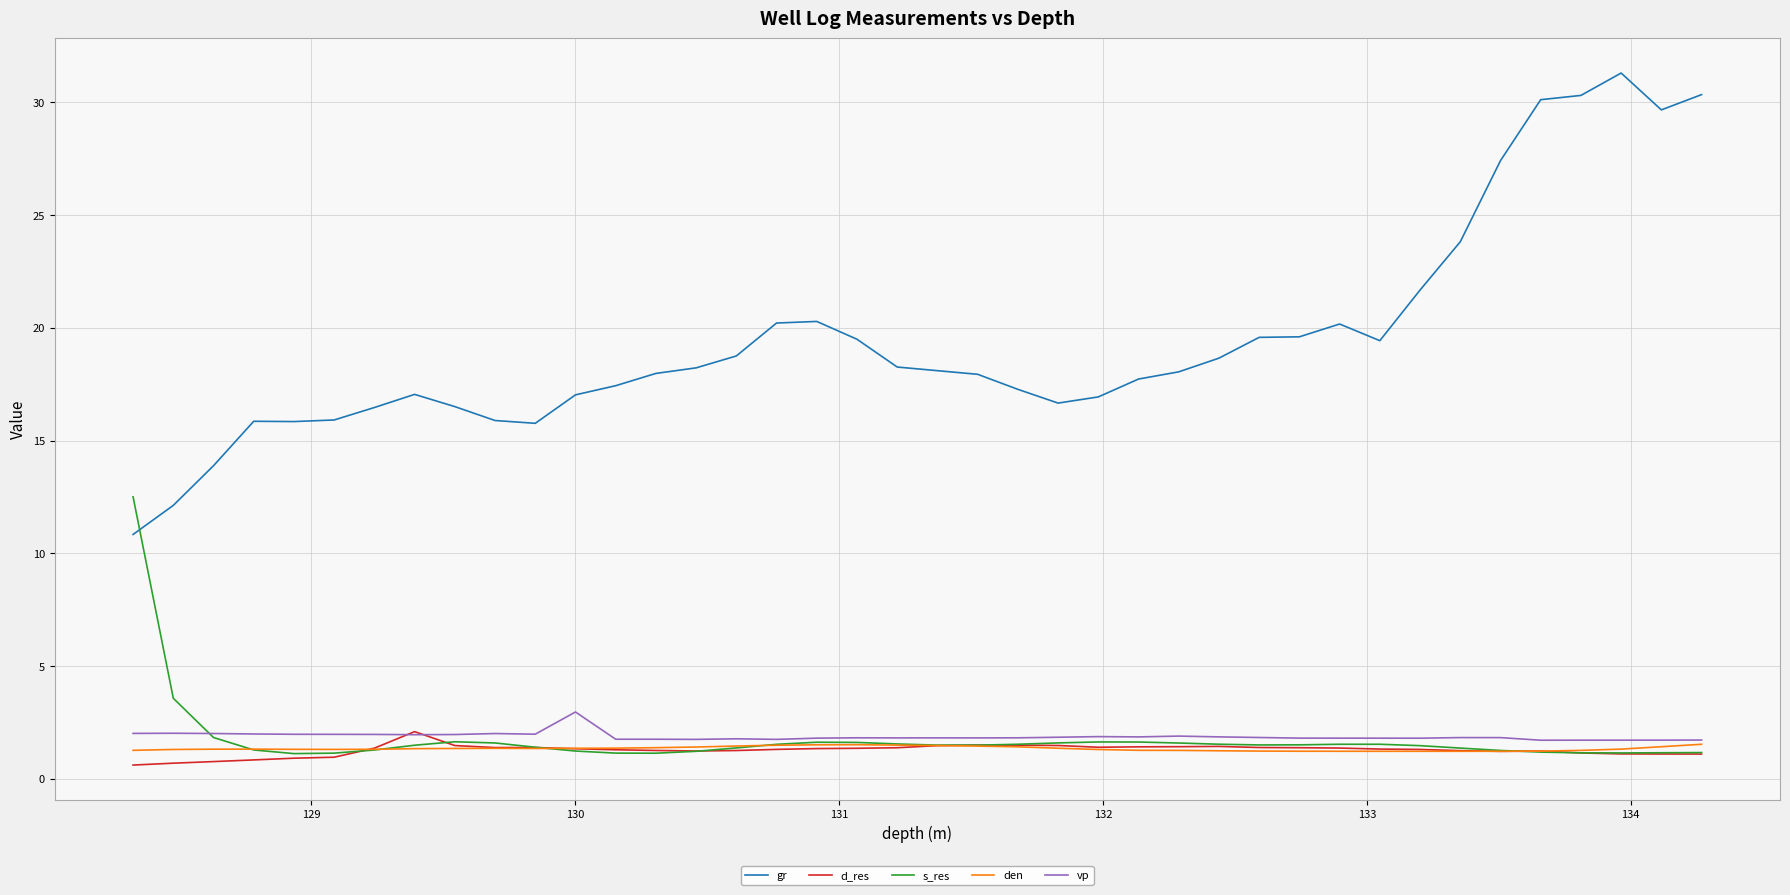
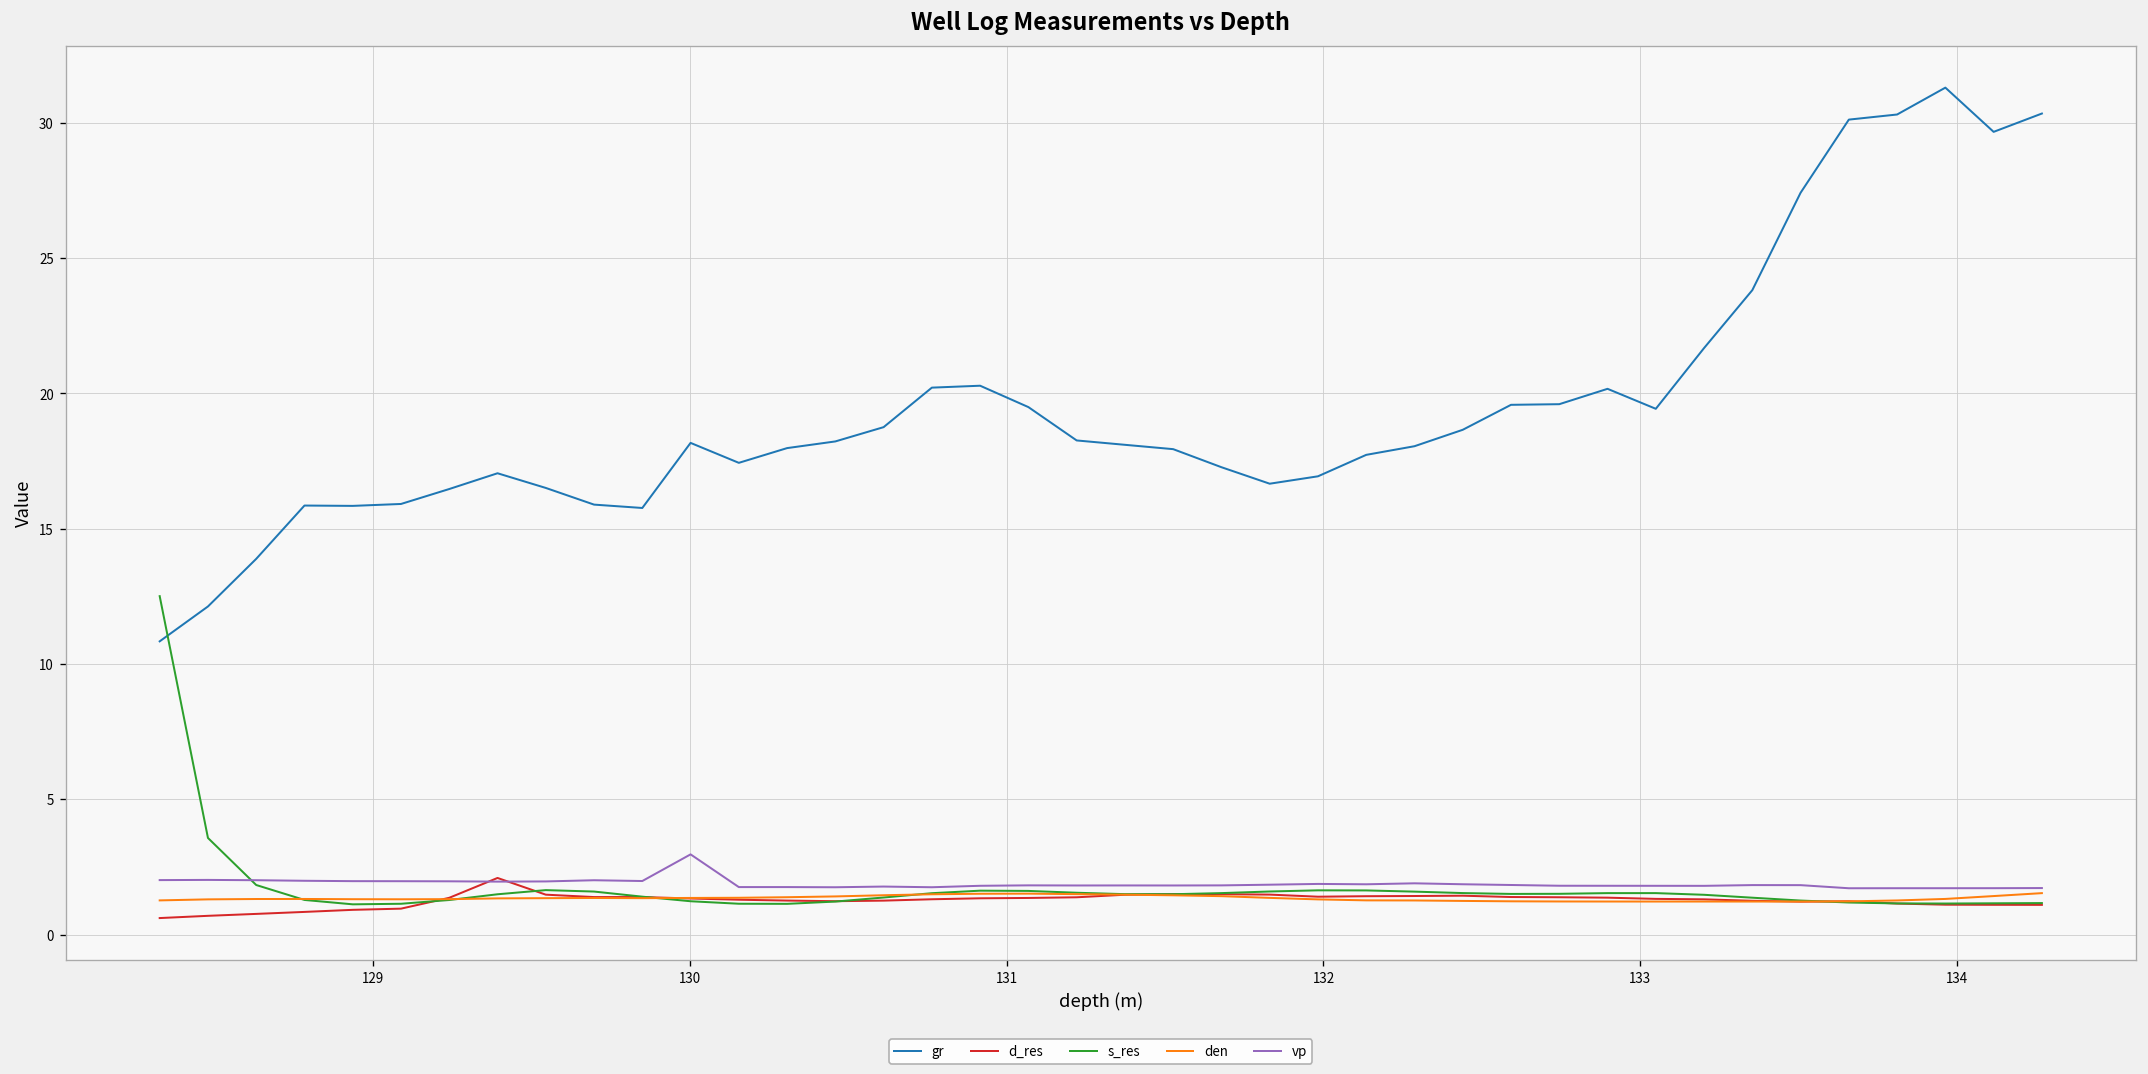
gr, 130: 17.0 -> 18.2
